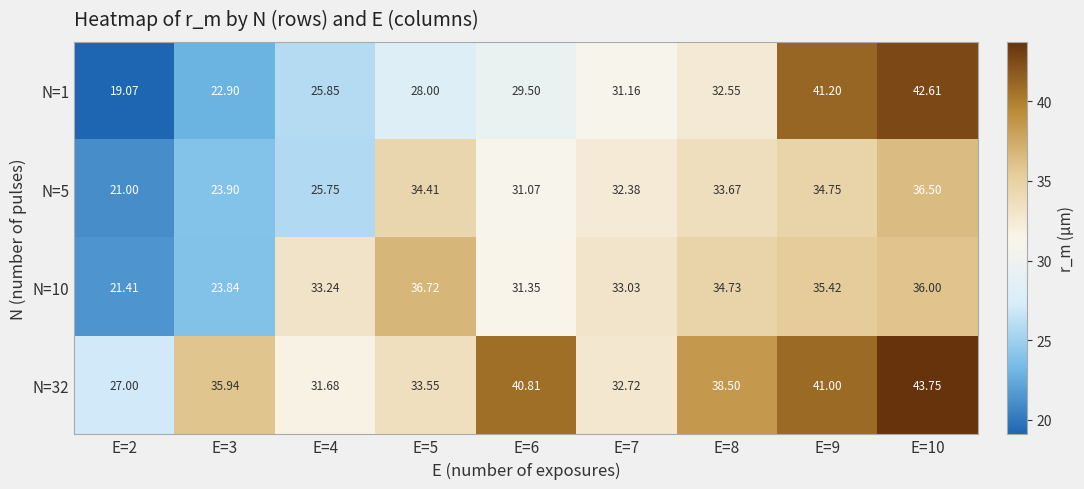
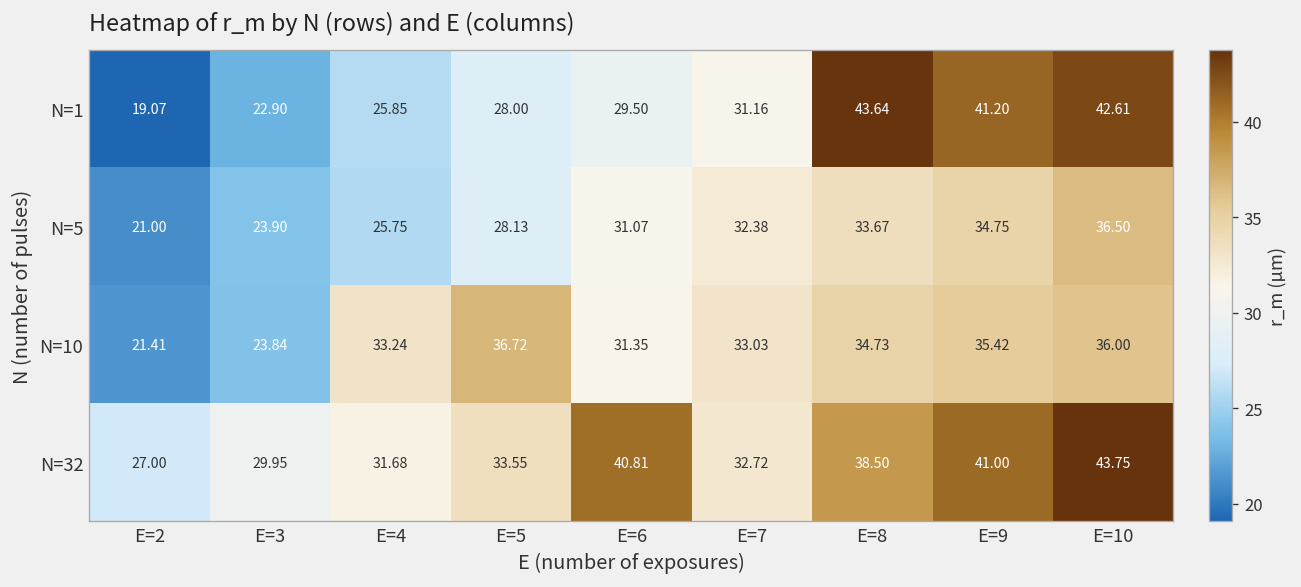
N=1, E=8: 32.55 -> 43.64
N=5, E=5: 34.41 -> 28.13
N=32, E=3: 35.94 -> 29.95
